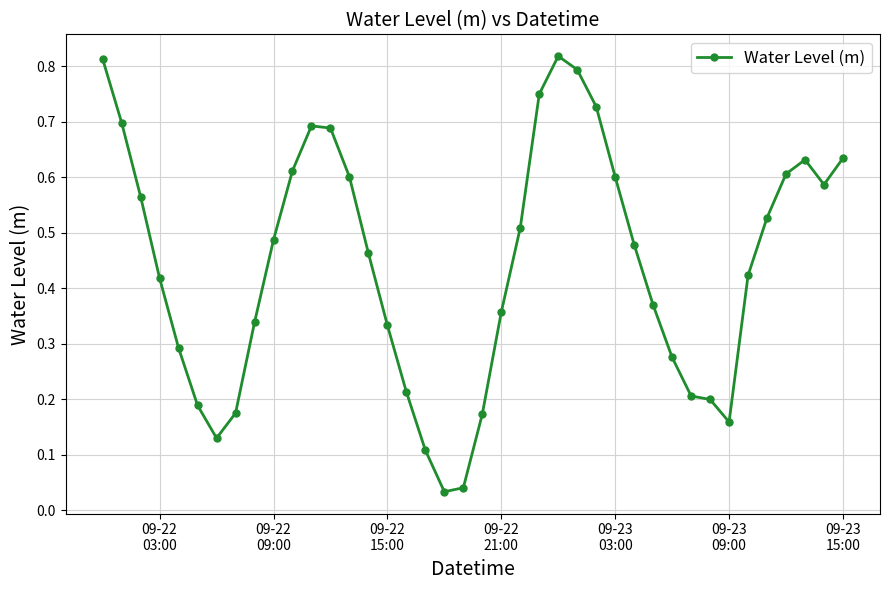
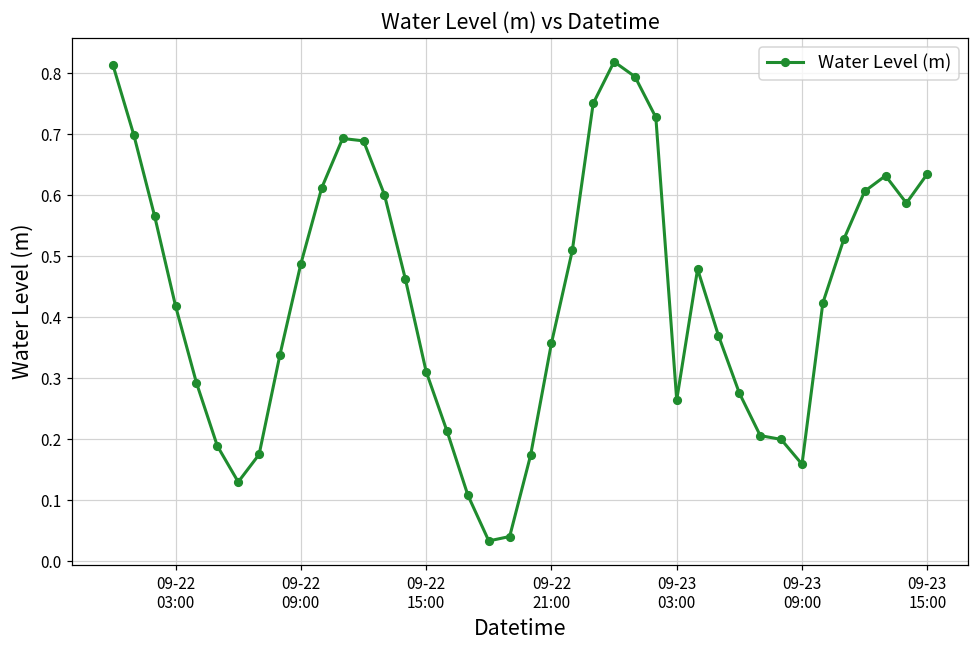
09-22 15:00: 0.33 -> 0.31
09-23 03:00: 0.60 -> 0.26
